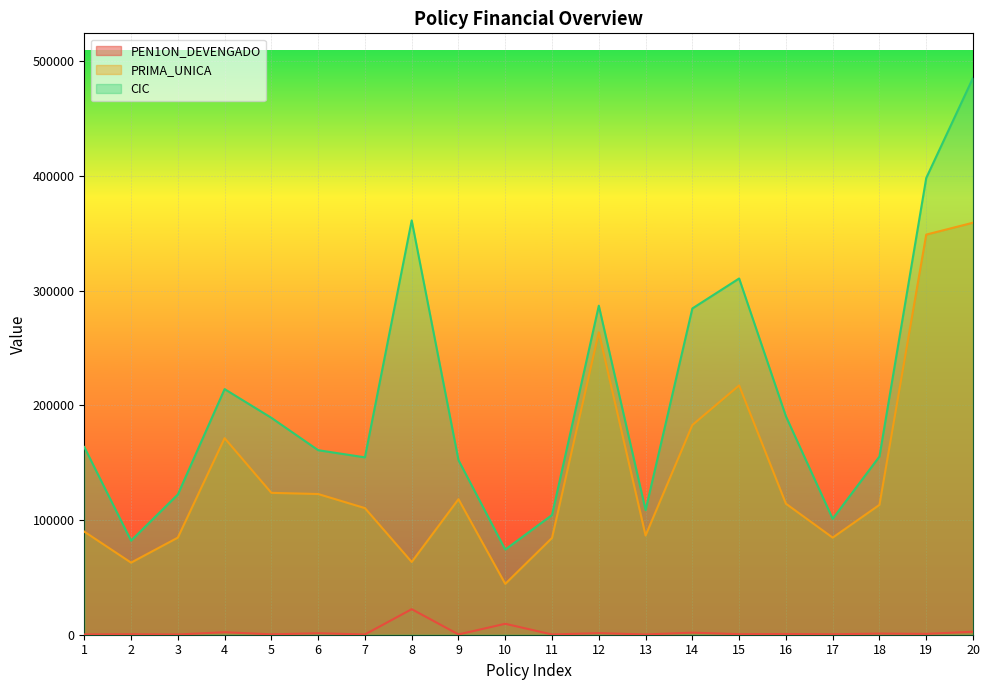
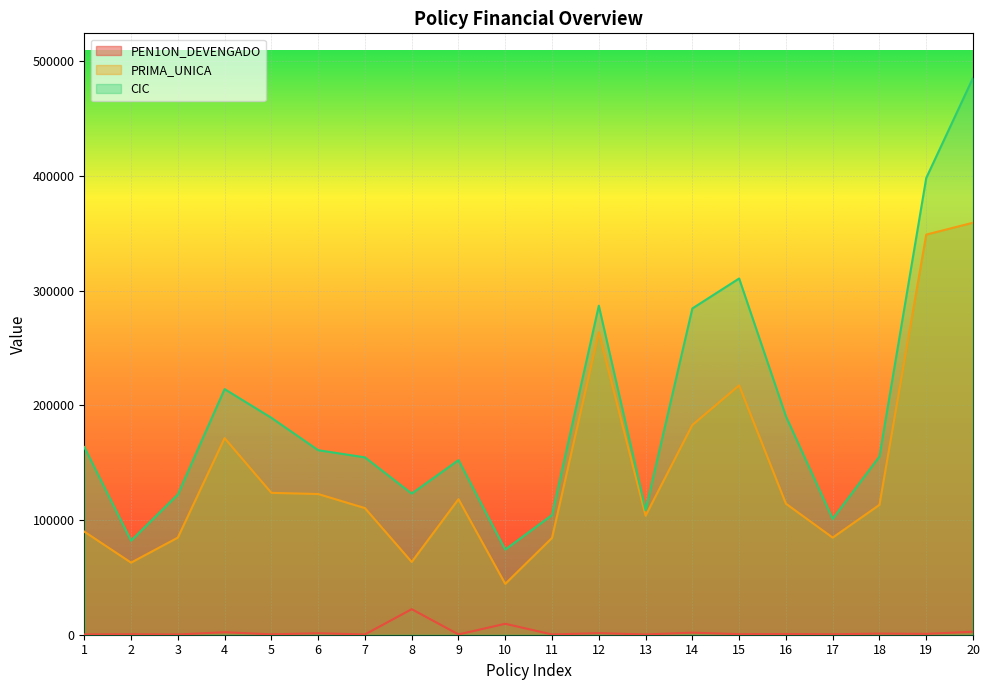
CIC, 8: 361000 -> 123000
PRIMA_UNICA, 13: 86000 -> 104000
